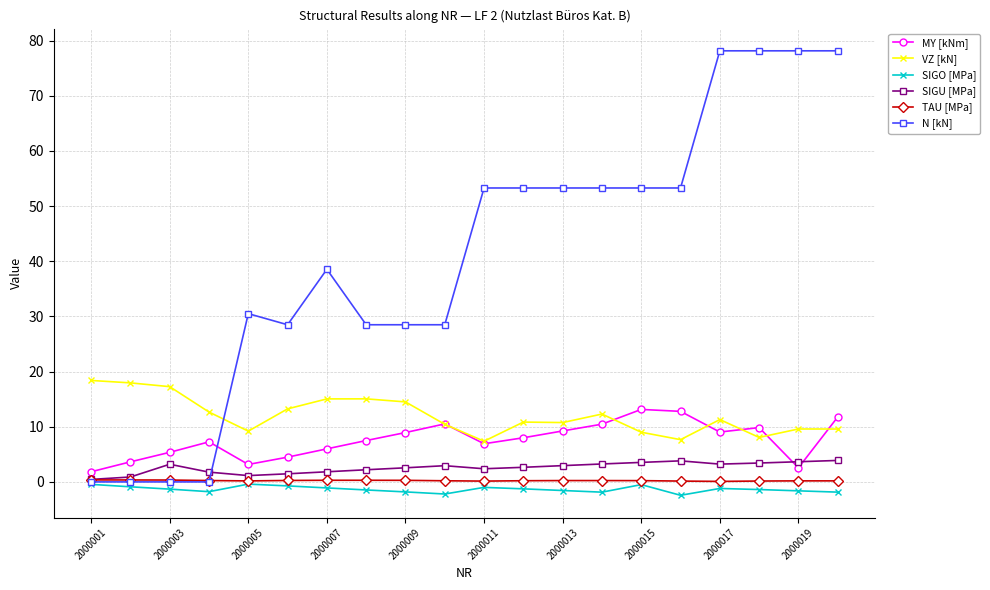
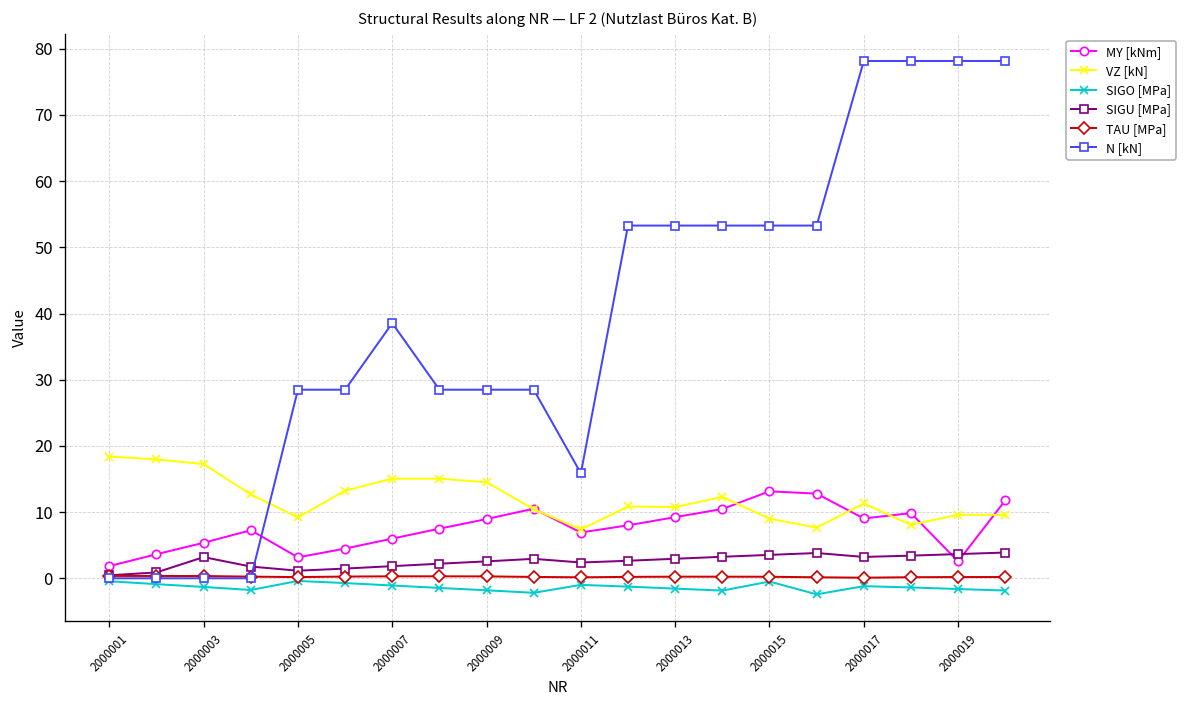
N [kN], 2000005: 31 -> 28
N [kN], 2000011: 53 -> 16
